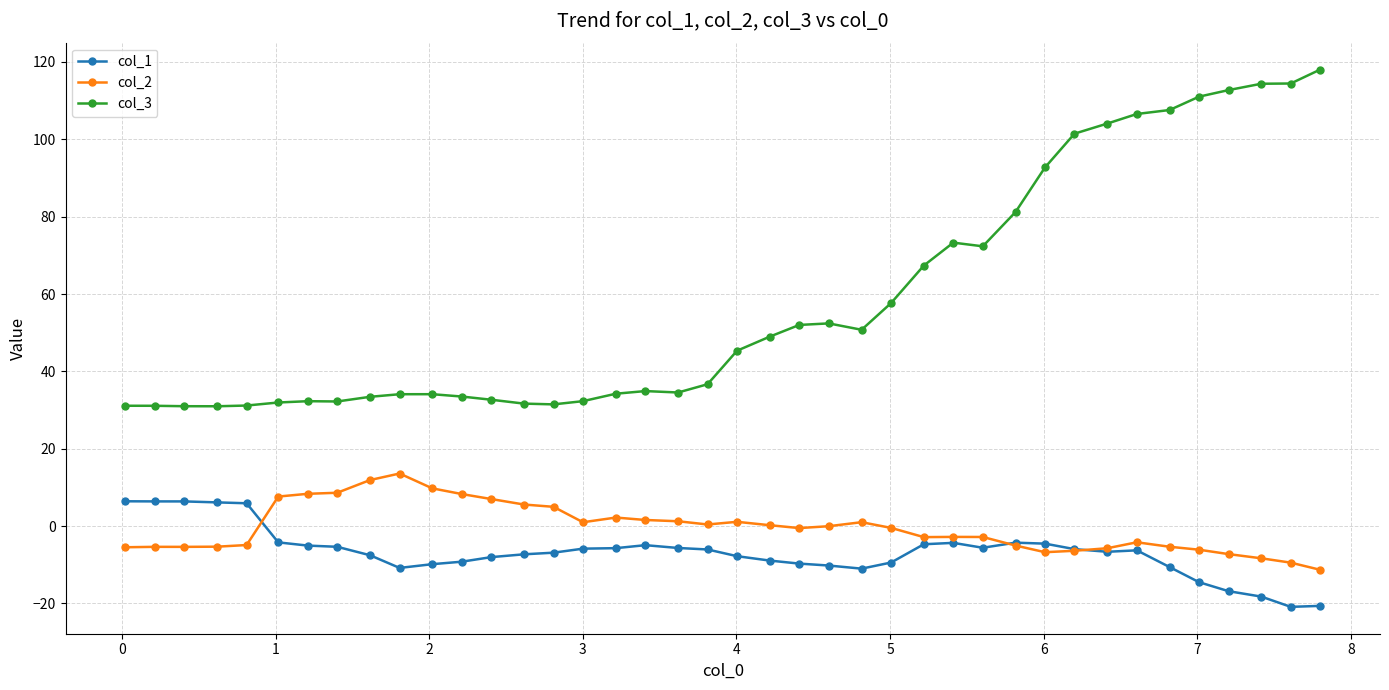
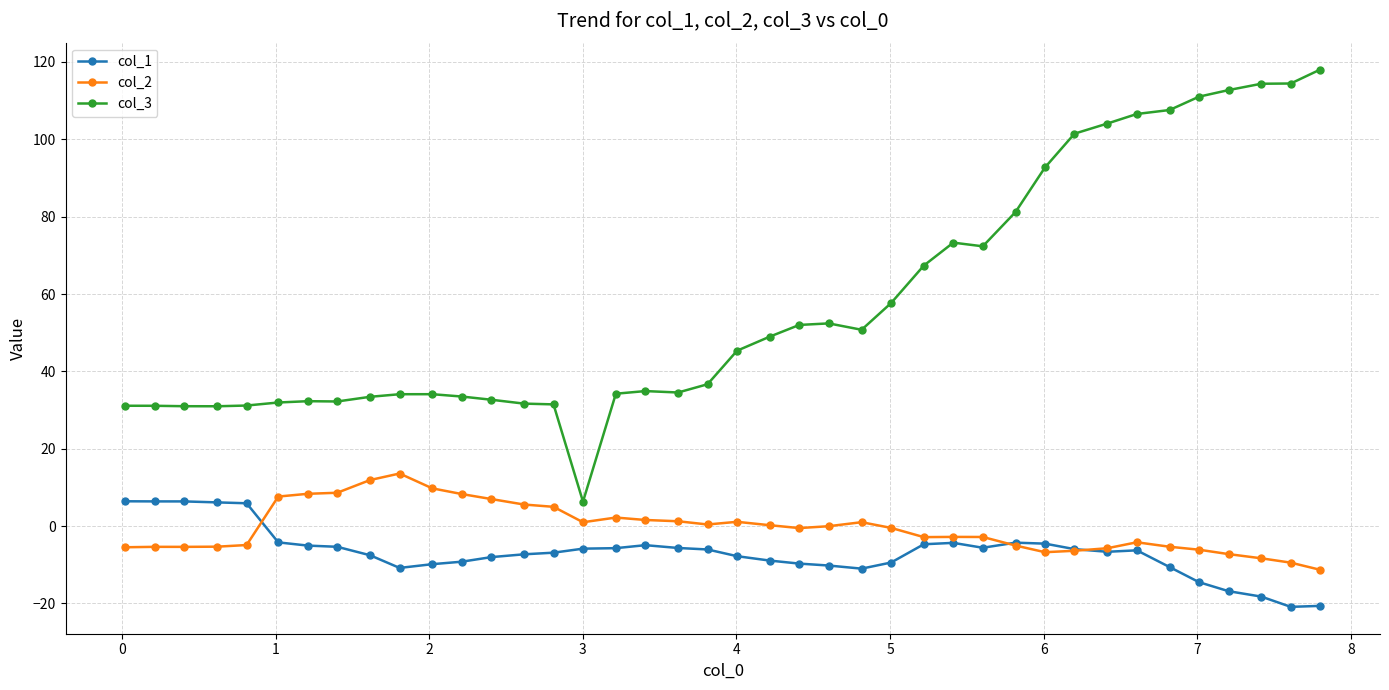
col_3, 3: 32 -> 6
